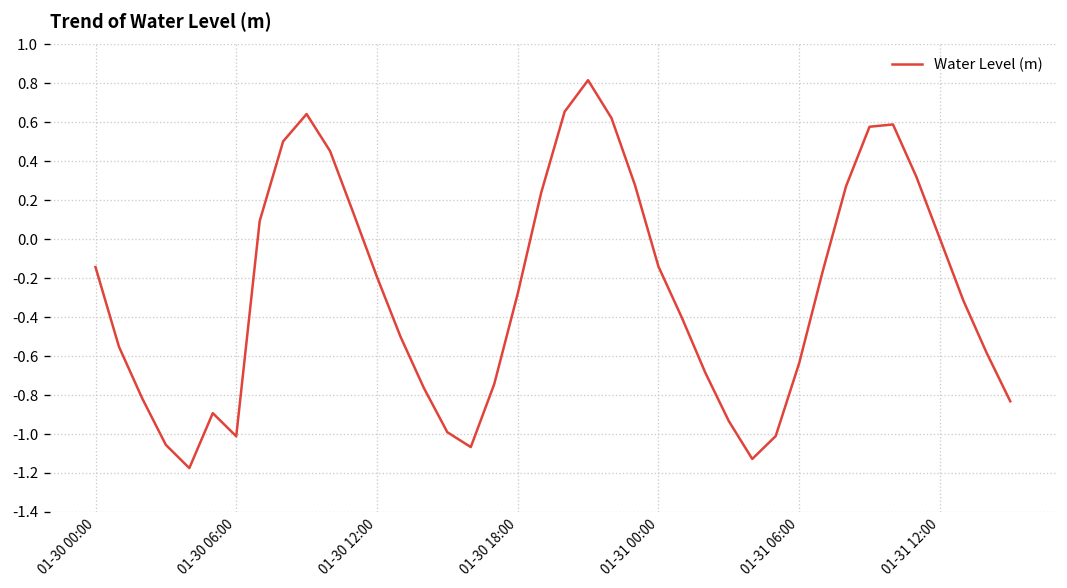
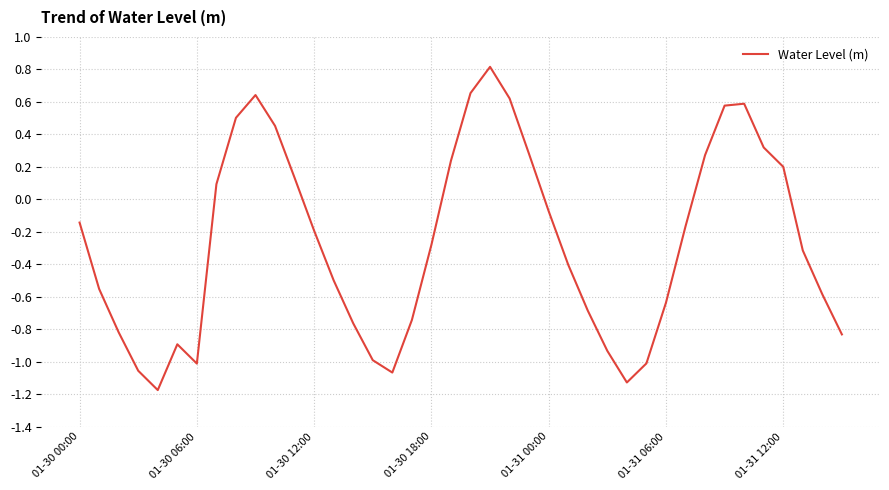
01-31 00:00: -0.14 -> -0.07
01-31 12:00: 0.00 -> 0.20
